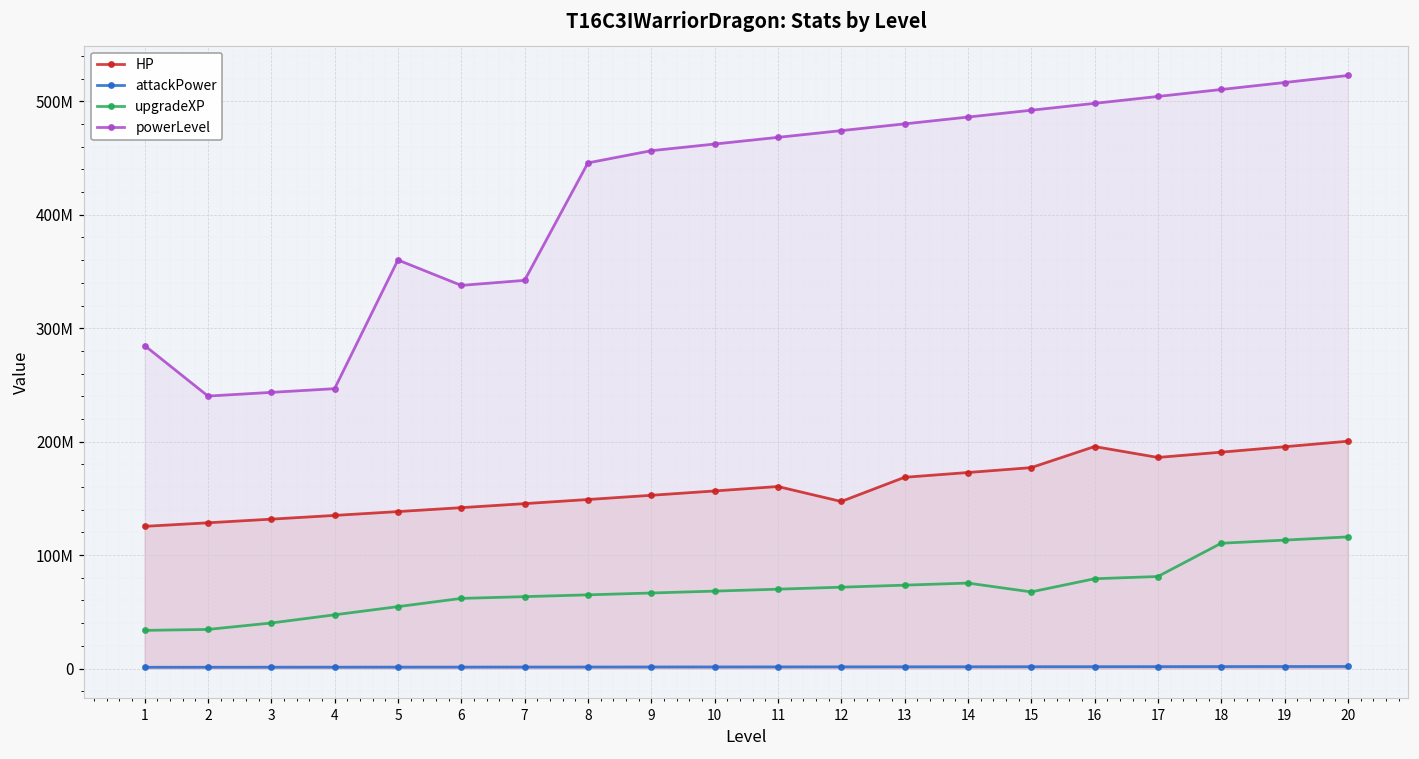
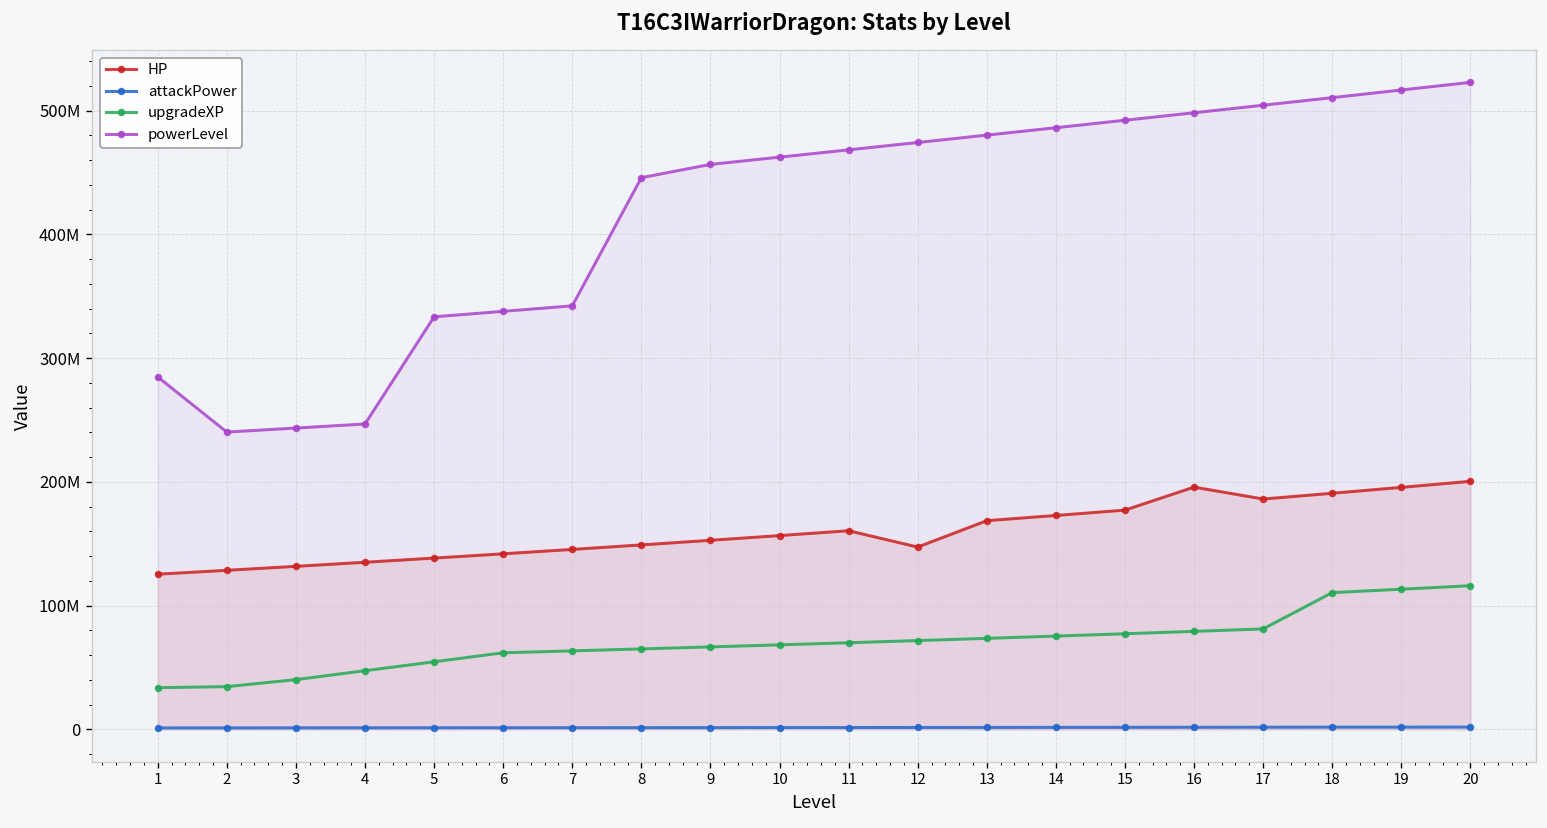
powerLevel, 5: 360000000 -> 333000000
upgradeXP, 15: 68000000 -> 77000000
